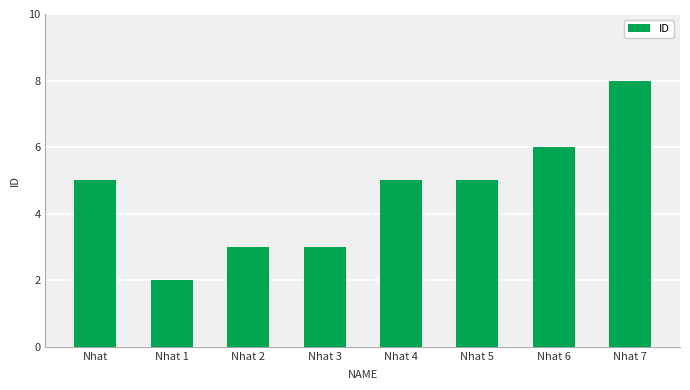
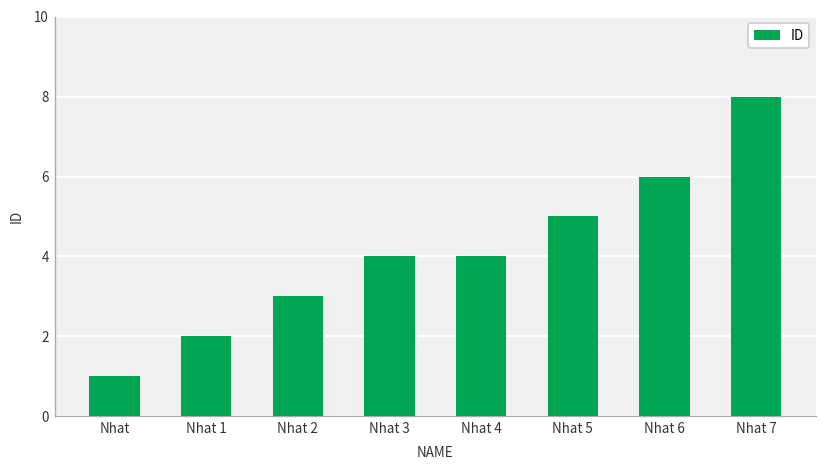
Nhat: 5 -> 1
Nhat 3: 3 -> 4
Nhat 4: 5 -> 4
